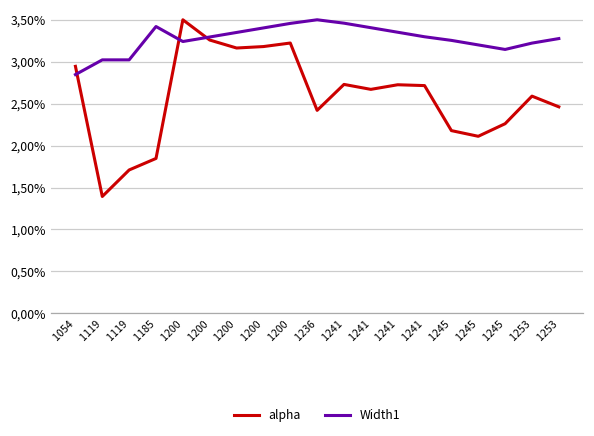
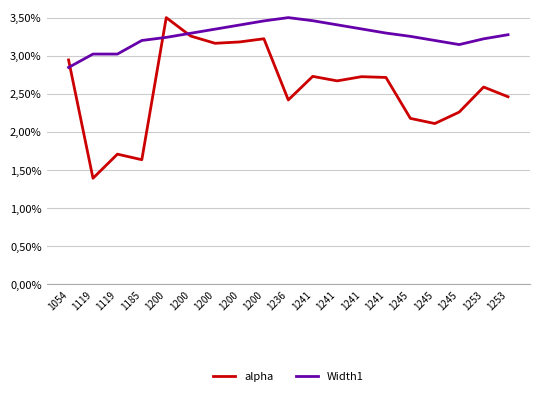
alpha, 1185: 180% -> 160%
Width1, 1185: 340% -> 320%
